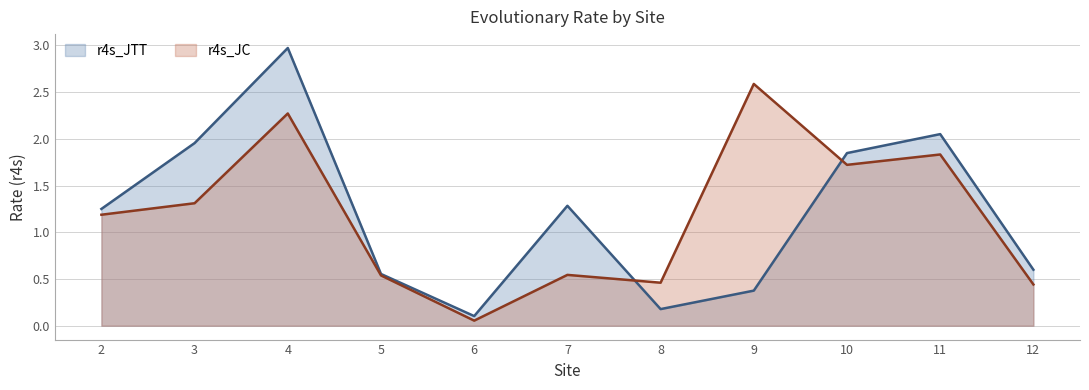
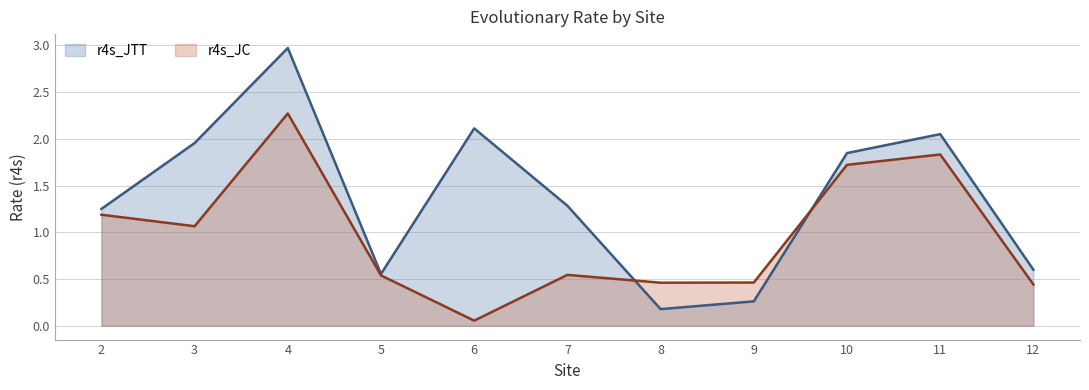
r4s_JC, 3: 1.3 -> 1.1
r4s_JTT, 6: 0.1 -> 2.1
r4s_JTT, 9: 0.4 -> 0.3
r4s_JC, 9: 2.6 -> 0.5
